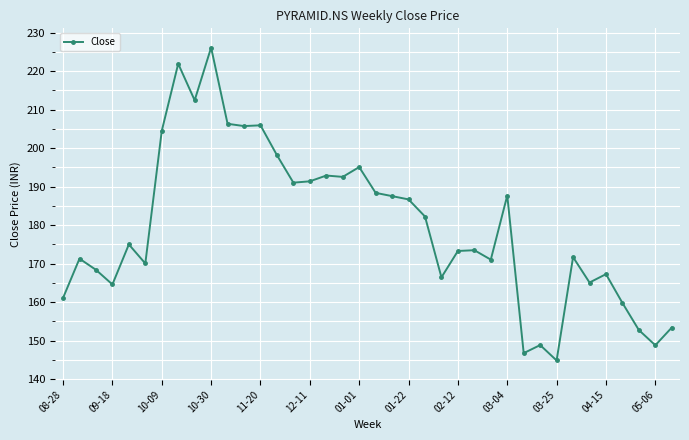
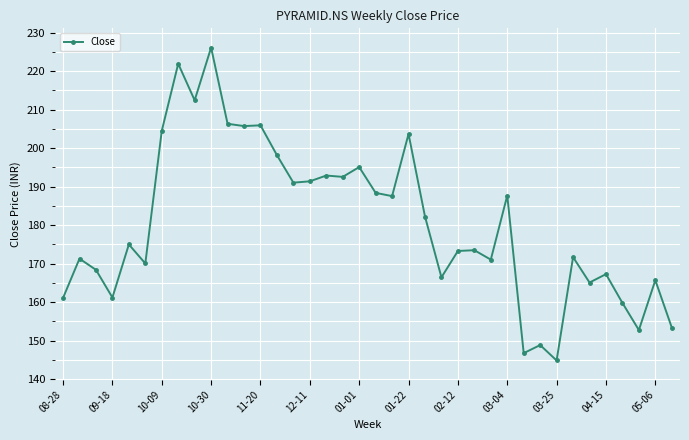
09-18: 165 -> 161
01-22: 187 -> 204
05-06: 149 -> 166
